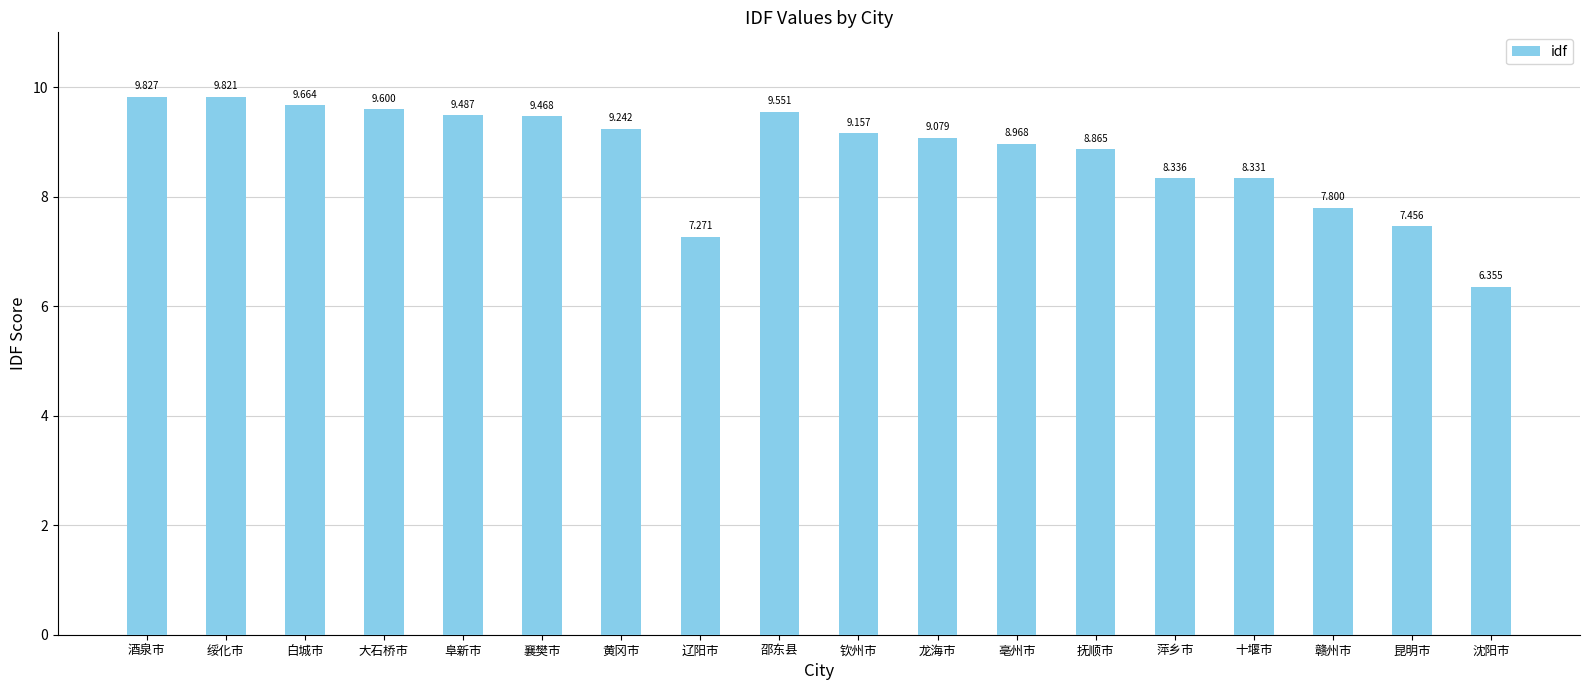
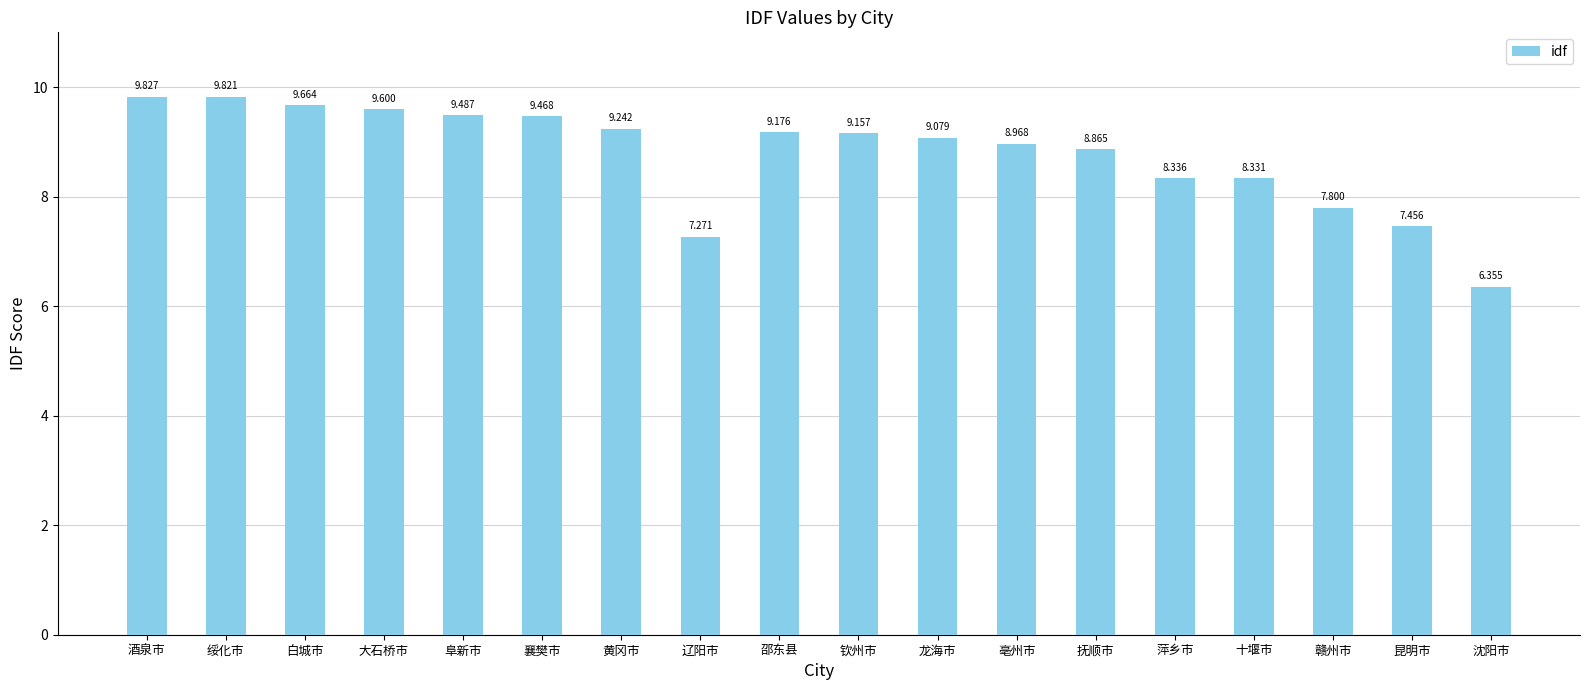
邵东县: 9.551 -> 9.176
